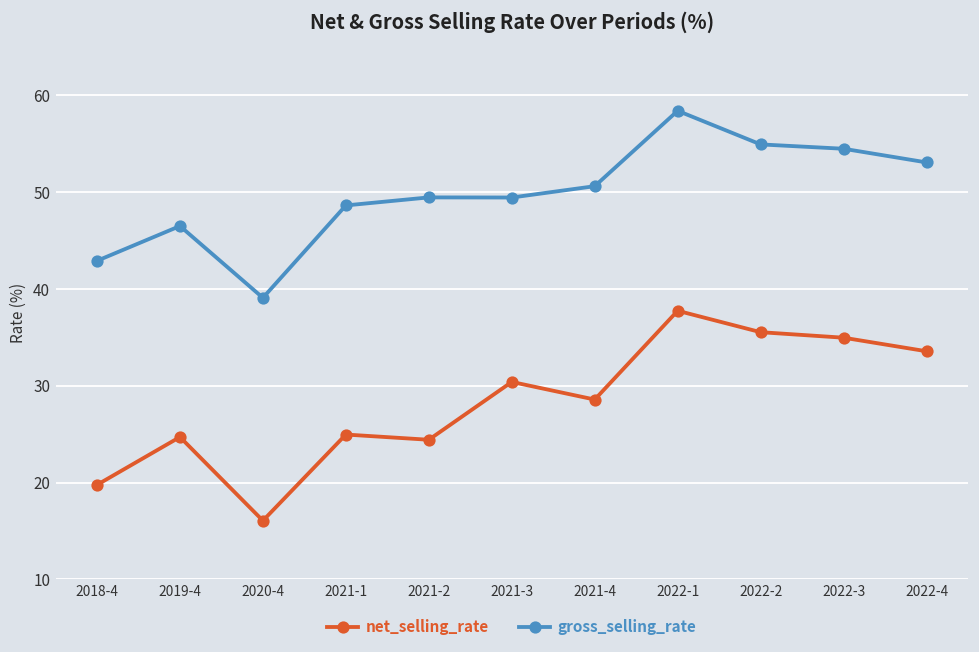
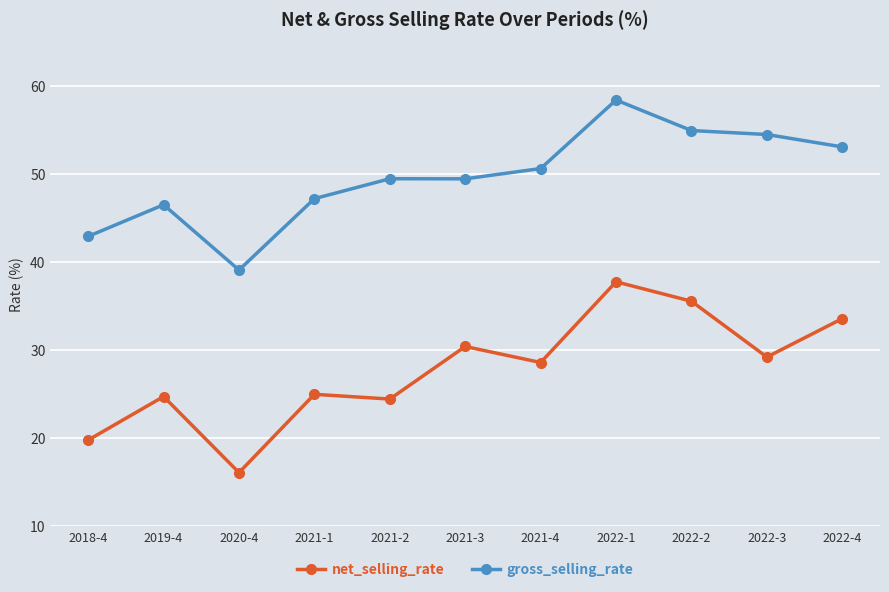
gross_selling_rate, 2021-1: 49 -> 47
net_selling_rate, 2022-3: 35 -> 29
